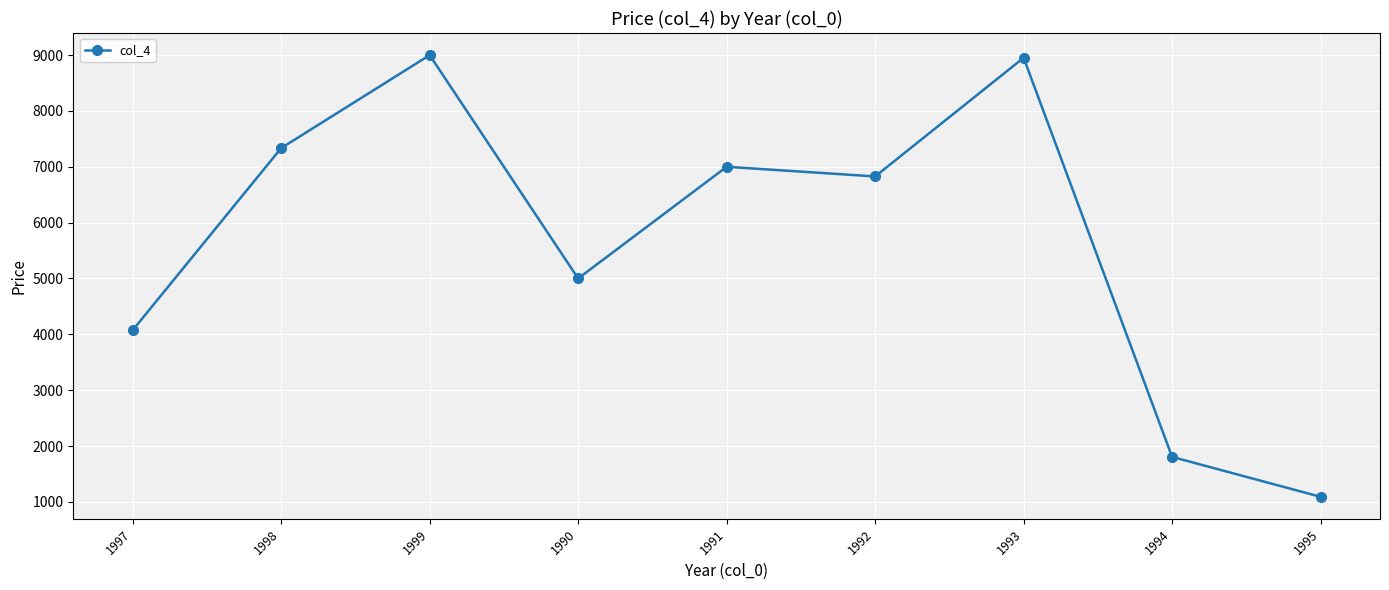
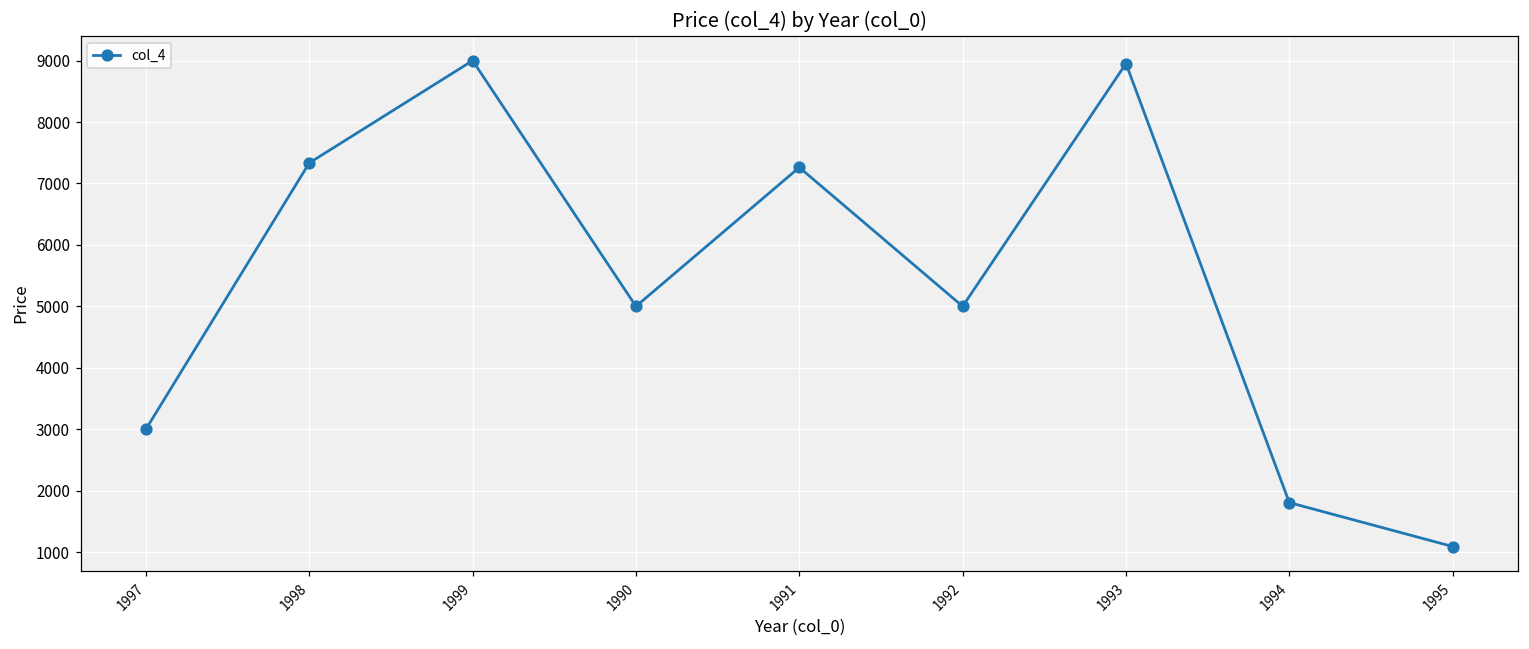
1997: 4100 -> 3000
1991: 7000 -> 7300
1992: 6800 -> 5000
